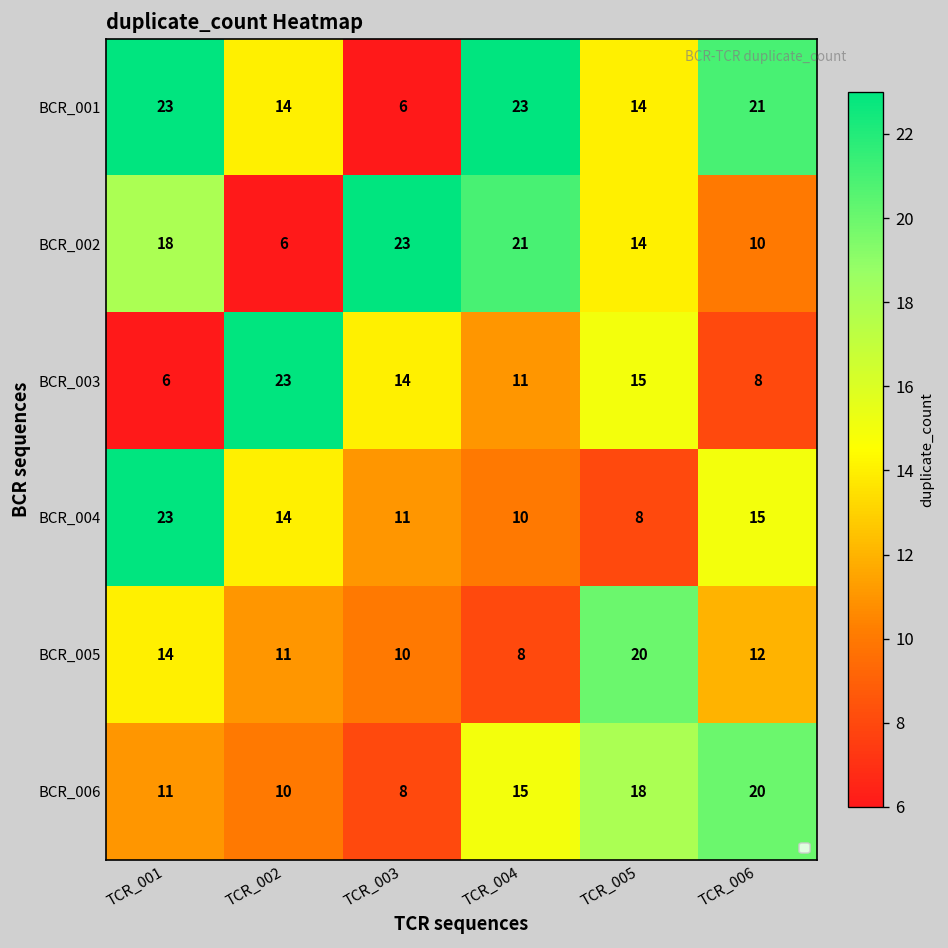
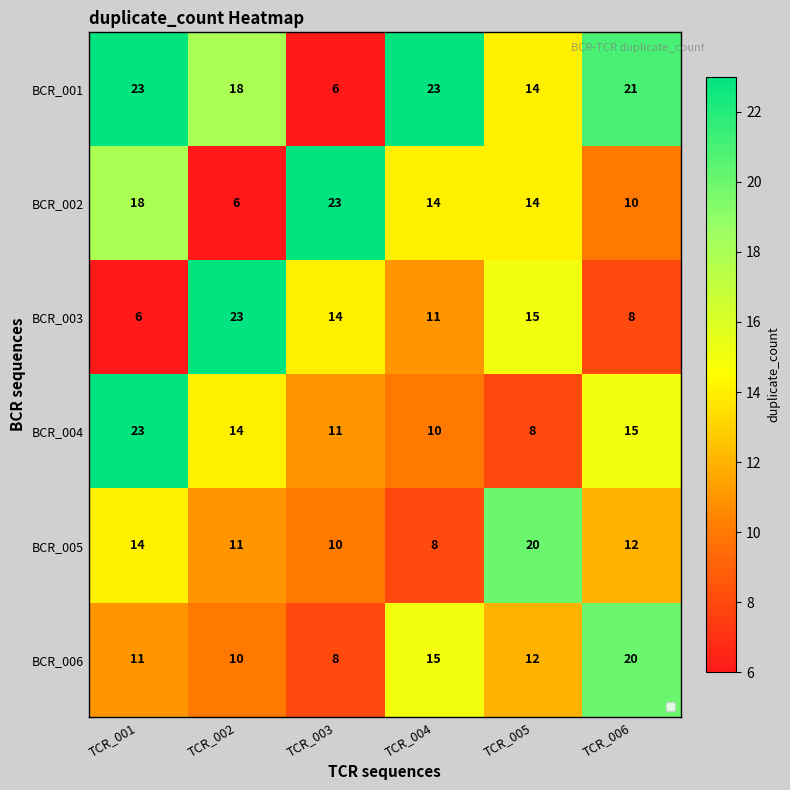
BCR_001, TCR_002: 14 -> 18
BCR_002, TCR_004: 21 -> 14
BCR_006, TCR_005: 18 -> 12
